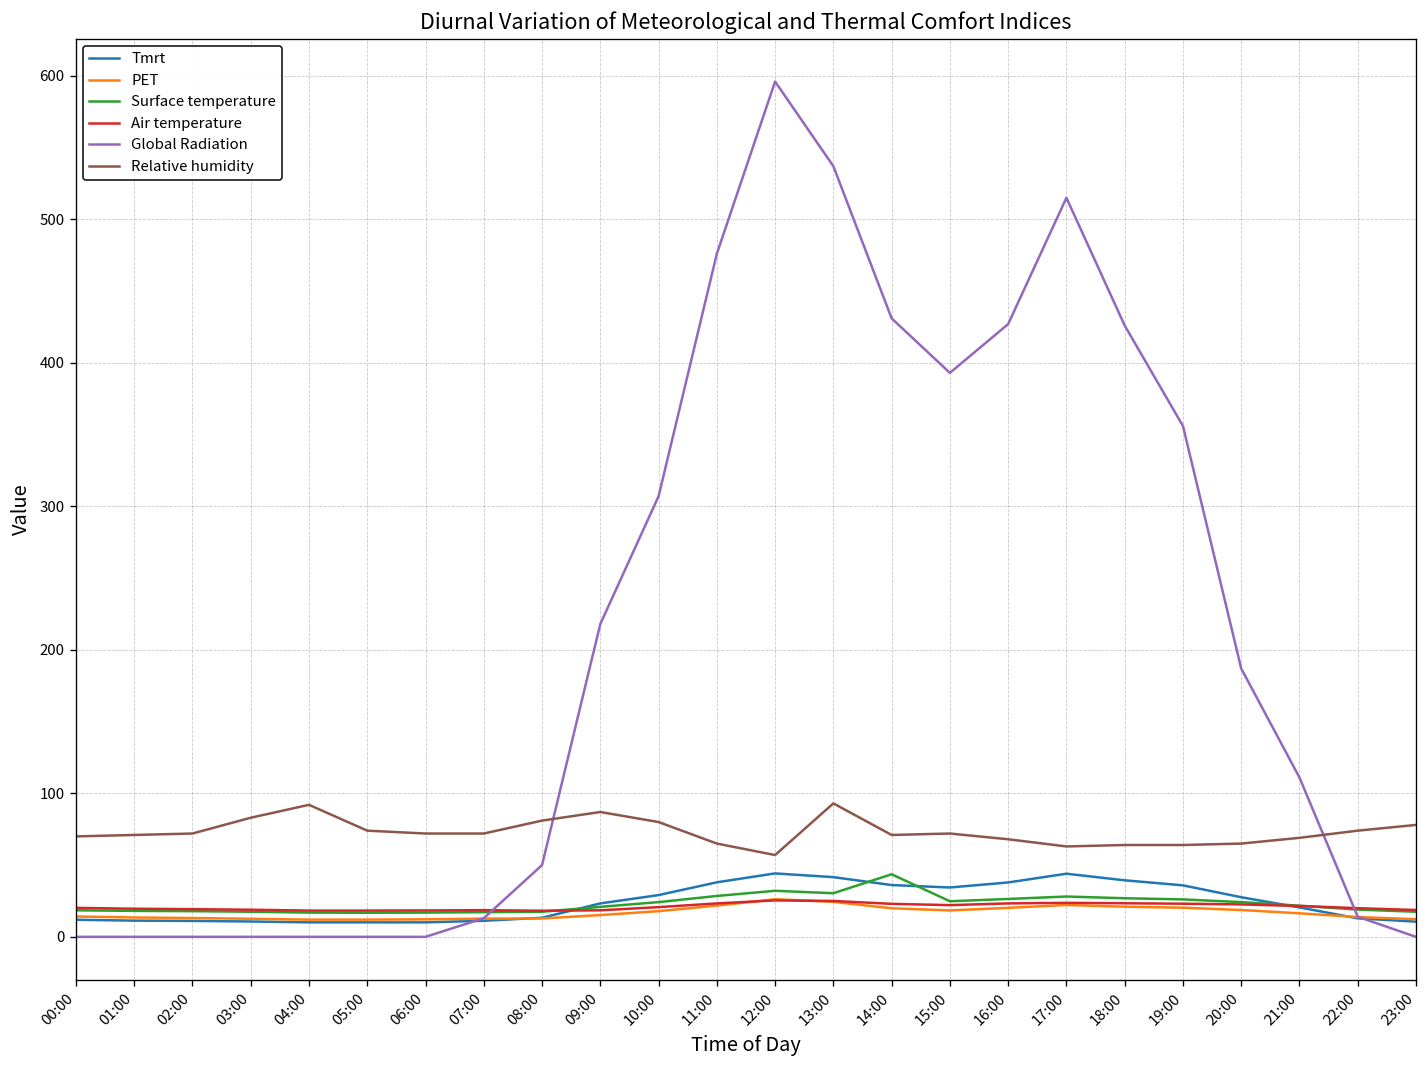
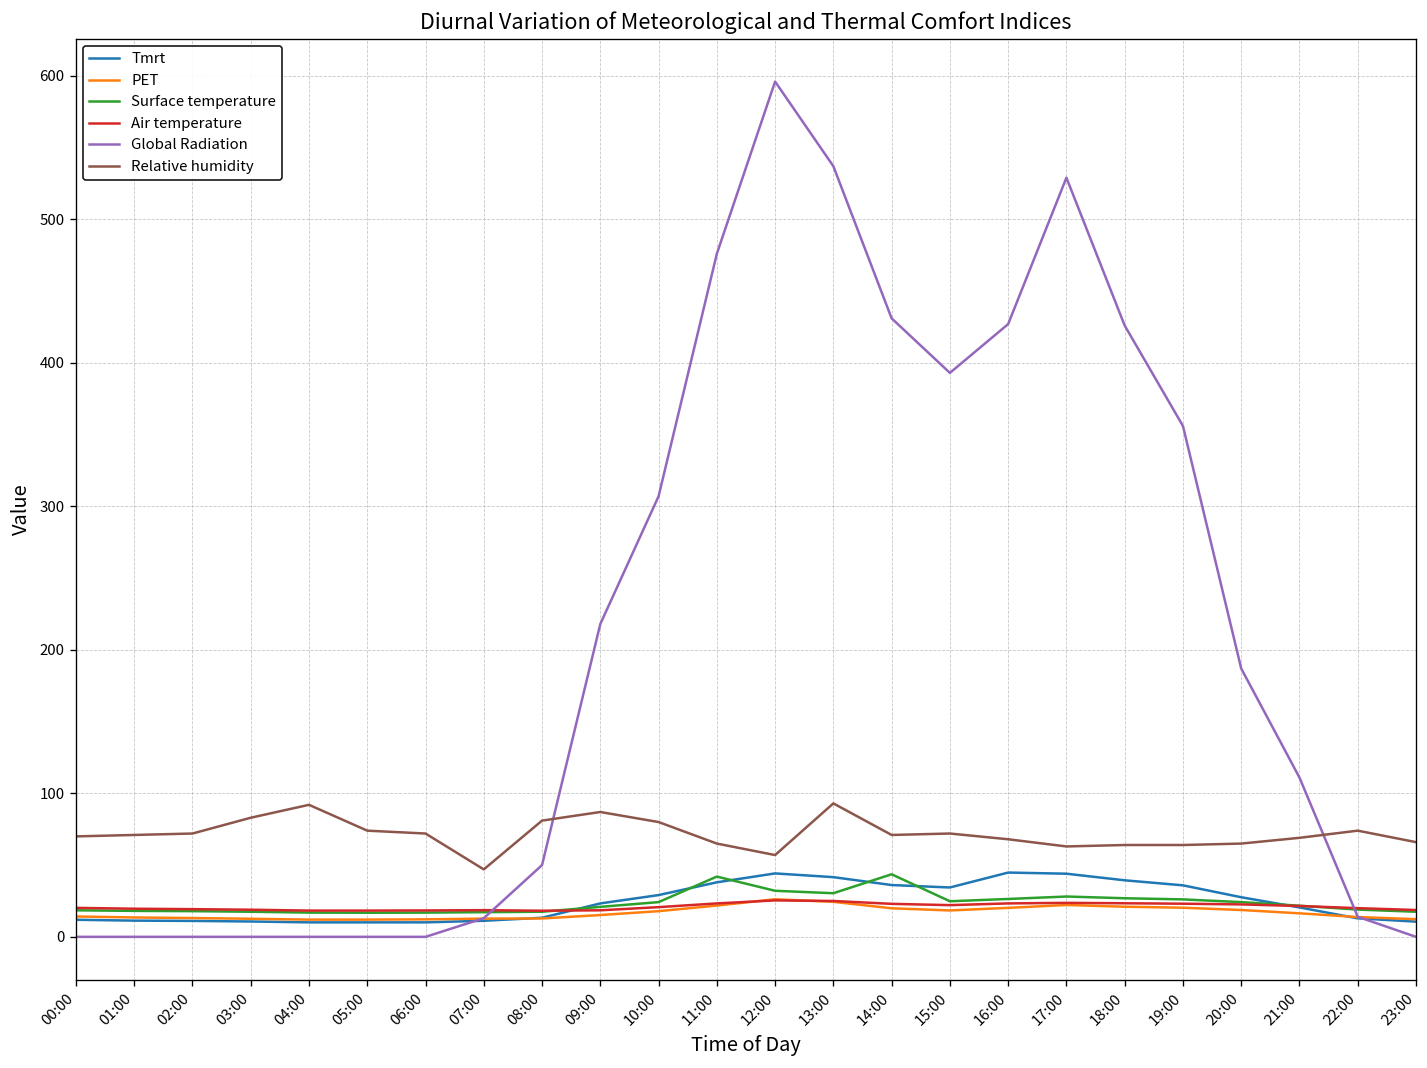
Relative humidity, 07:00: 72 -> 47
Surface temperature, 11:00: 29 -> 42
Tmrt, 16:00: 38 -> 45
Global Radiation, 17:00: 515 -> 529
Relative humidity, 23:00: 78 -> 66
